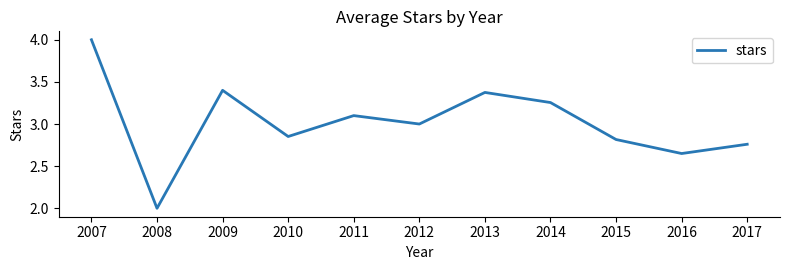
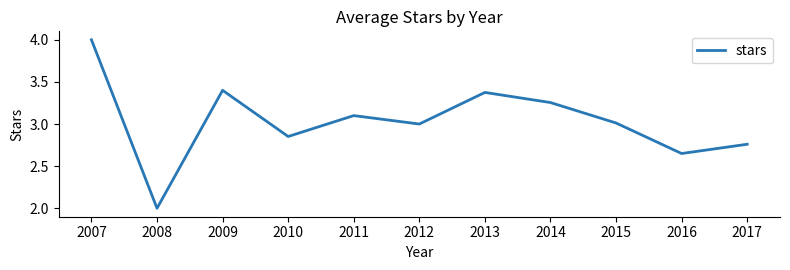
2015: 2.8 -> 3.0
